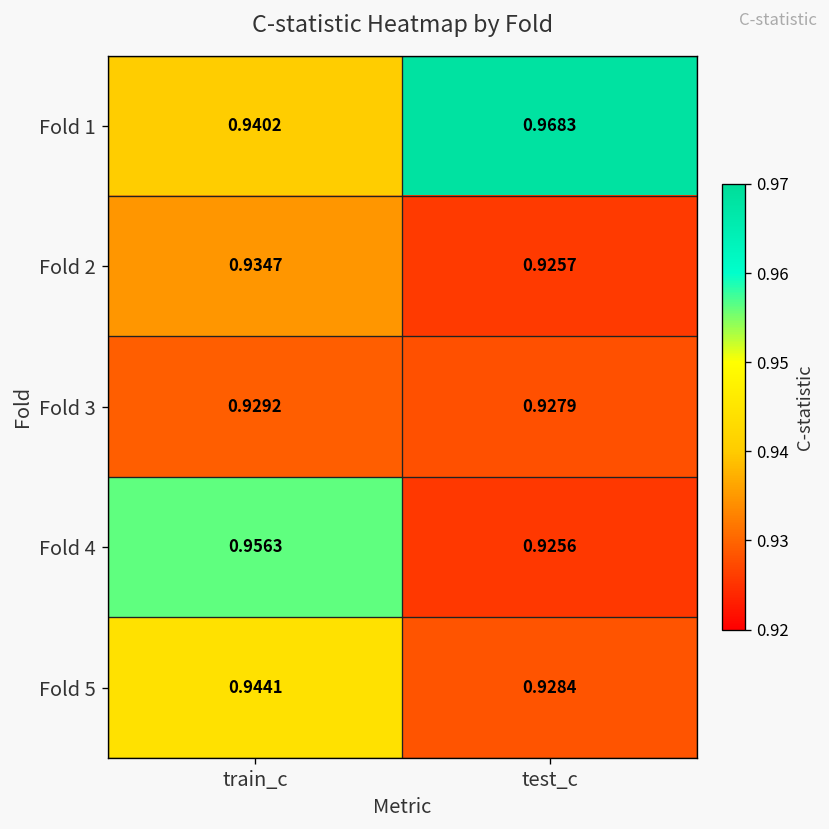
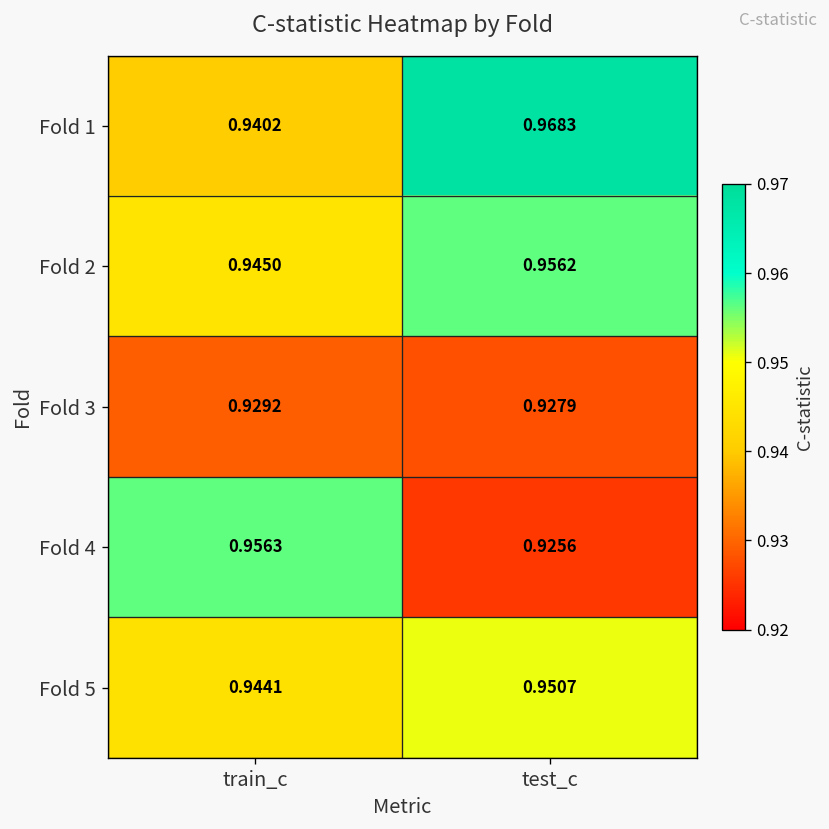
Fold 2, train_c: 0.9347 -> 0.9450
Fold 2, test_c: 0.9257 -> 0.9562
Fold 5, test_c: 0.9284 -> 0.9507
